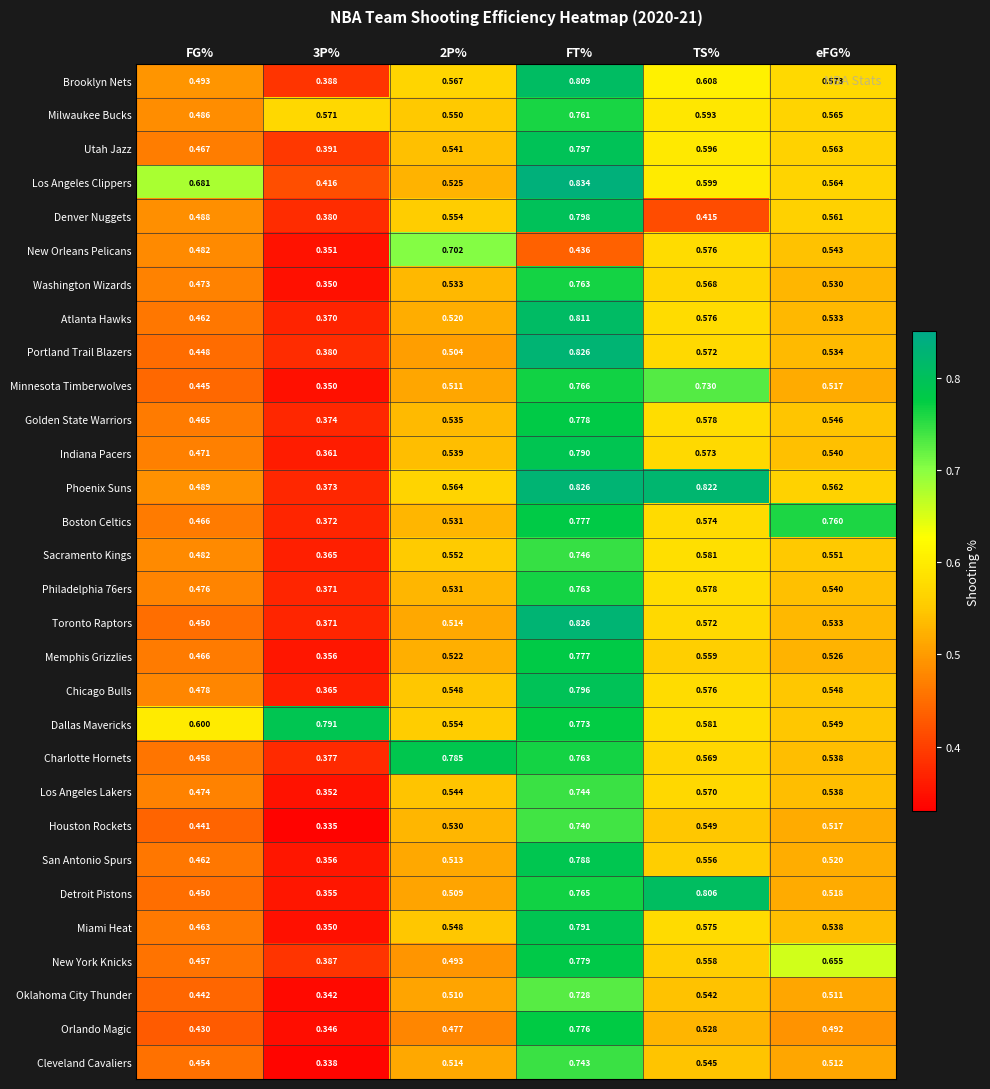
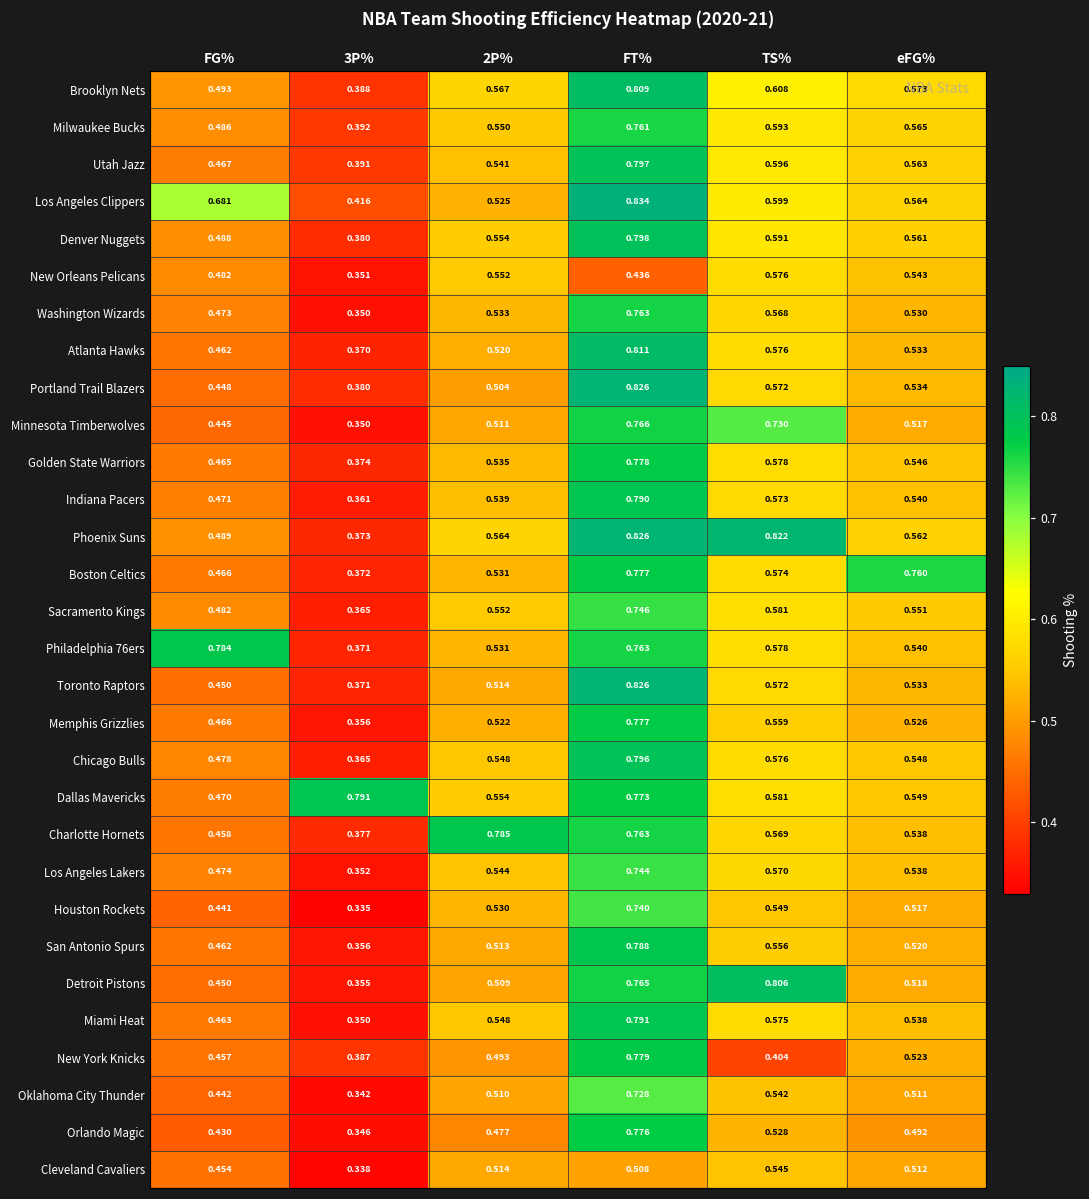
Milwaukee Bucks, 3P%: 0.571 -> 0.392
Denver Nuggets, TS%: 0.415 -> 0.591
New Orleans Pelicans, 2P%: 0.702 -> 0.552
Philadelphia 76ers, FG%: 0.476 -> 0.784
Dallas Mavericks, FG%: 0.600 -> 0.470
New York Knicks, TS%: 0.558 -> 0.404
New York Knicks, eFG%: 0.655 -> 0.523
Cleveland Cavaliers, FT%: 0.743 -> 0.508
